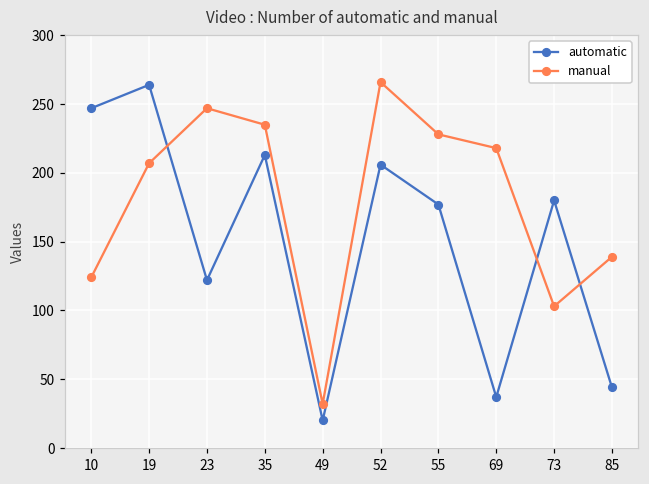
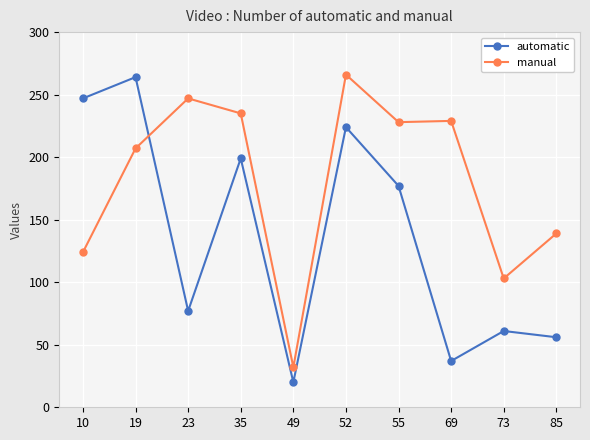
automatic, 23: 122 -> 77
automatic, 35: 213 -> 199
automatic, 52: 206 -> 224
manual, 69: 218 -> 229
automatic, 73: 180 -> 61
automatic, 85: 44 -> 56
